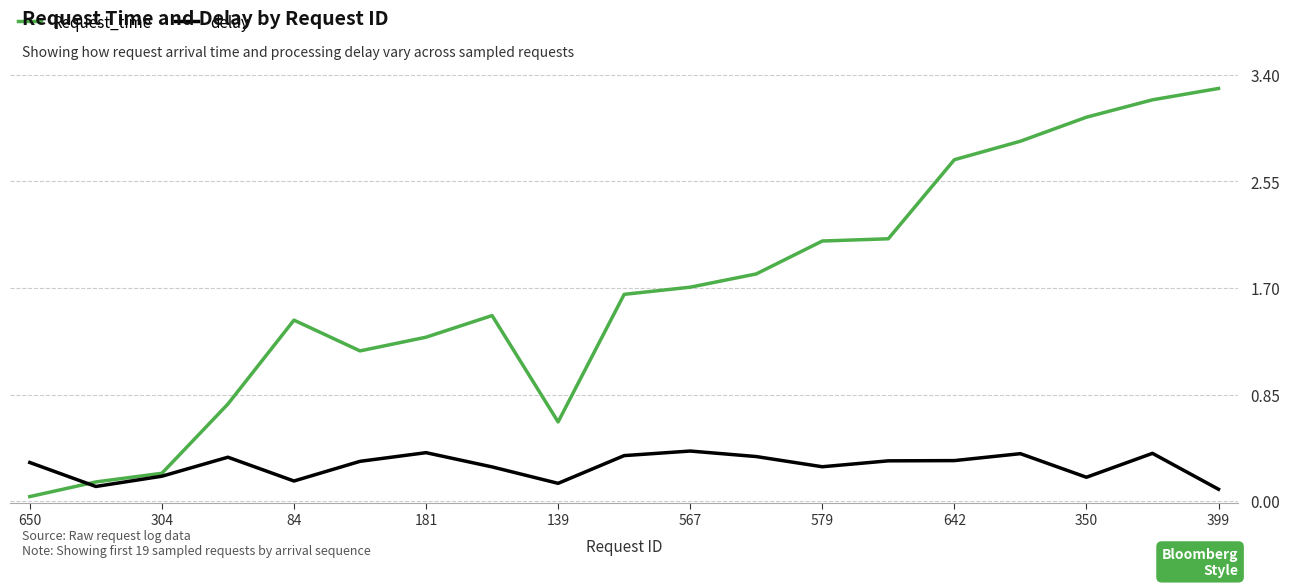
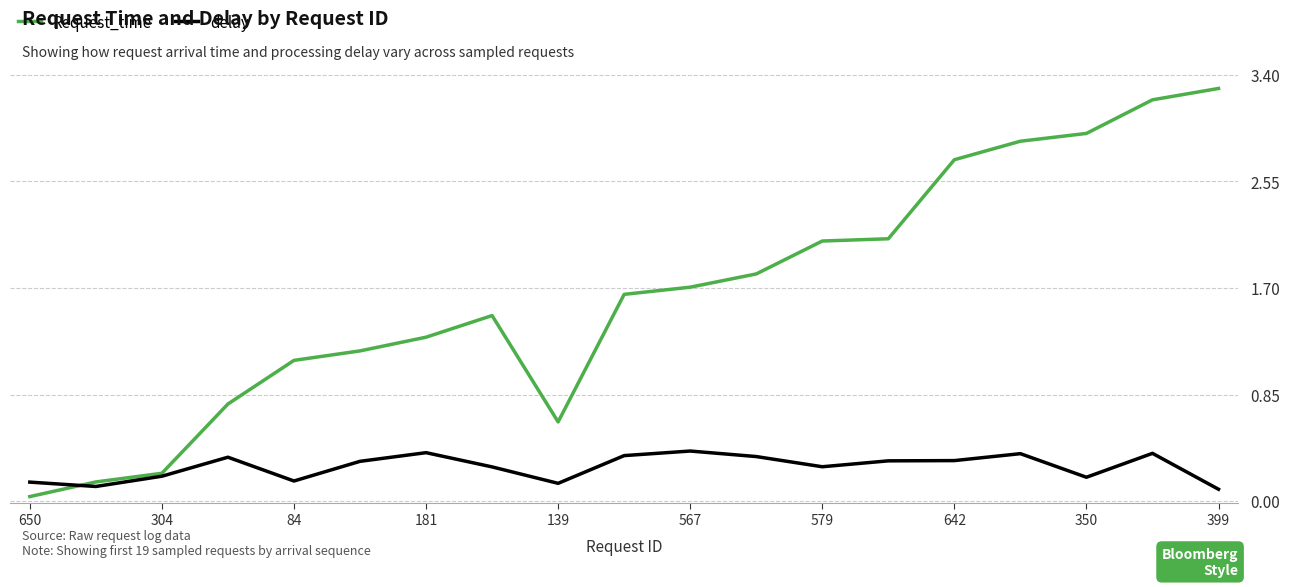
delay, 650: 0.31 -> 0.15
Request_time, 84: 1.44 -> 1.12
Request_time, 350: 3.06 -> 2.93
